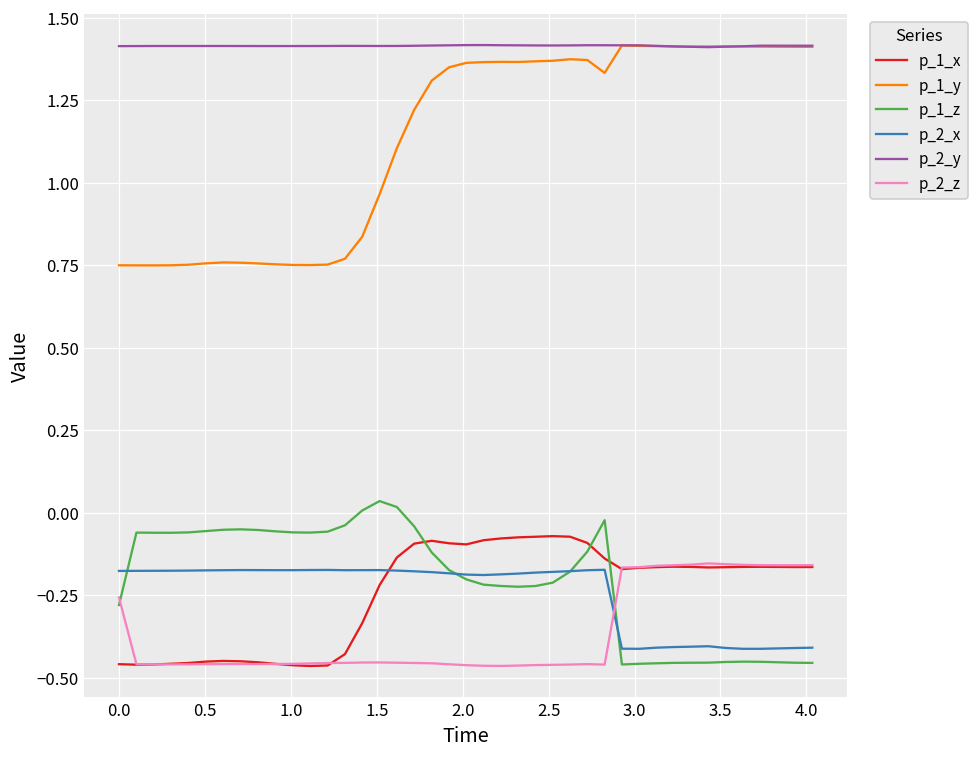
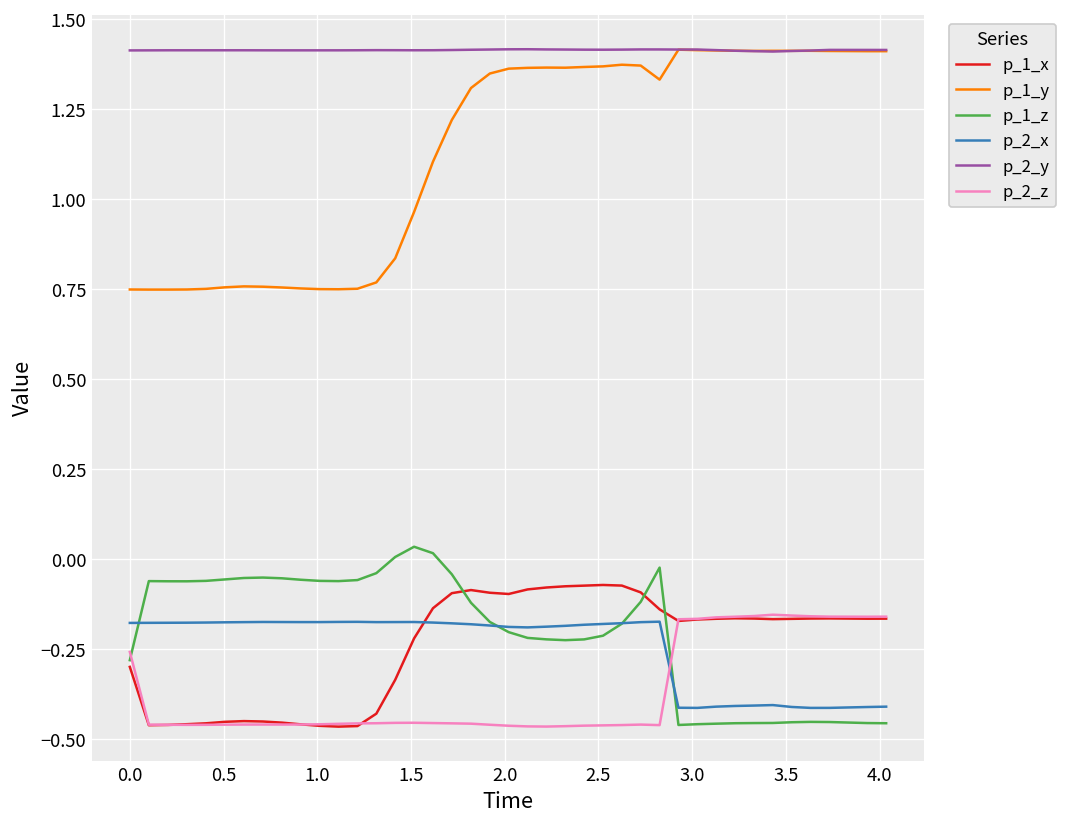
p_1_x, 0.0: -0.46 -> -0.30
